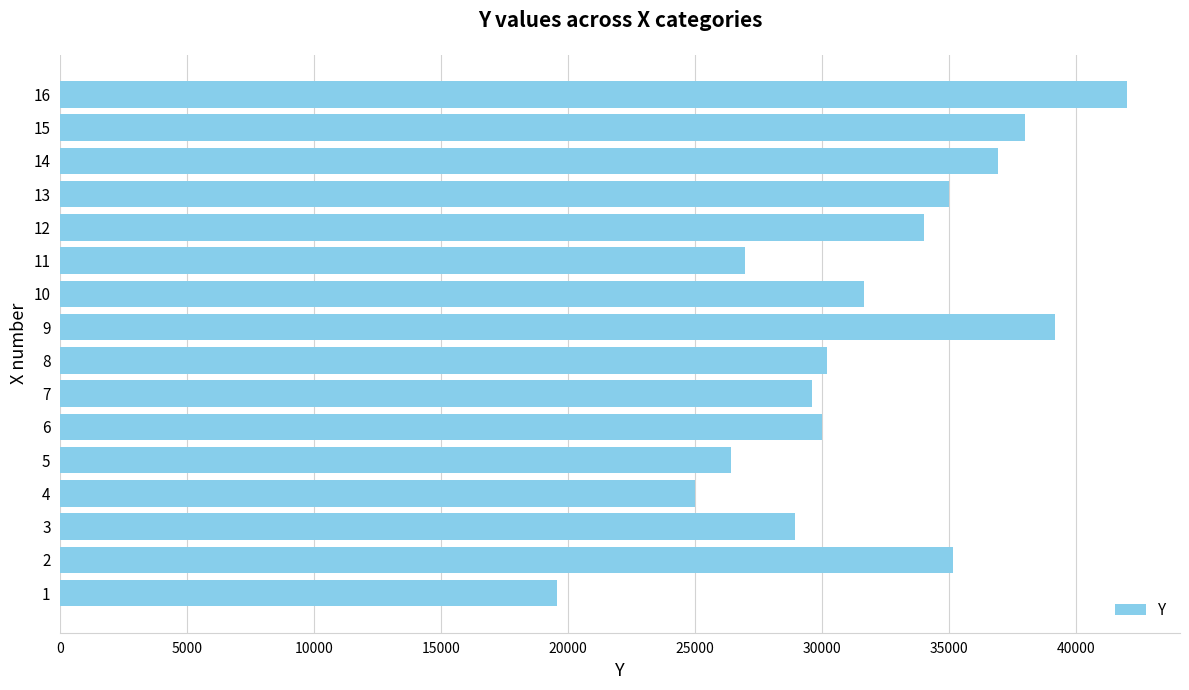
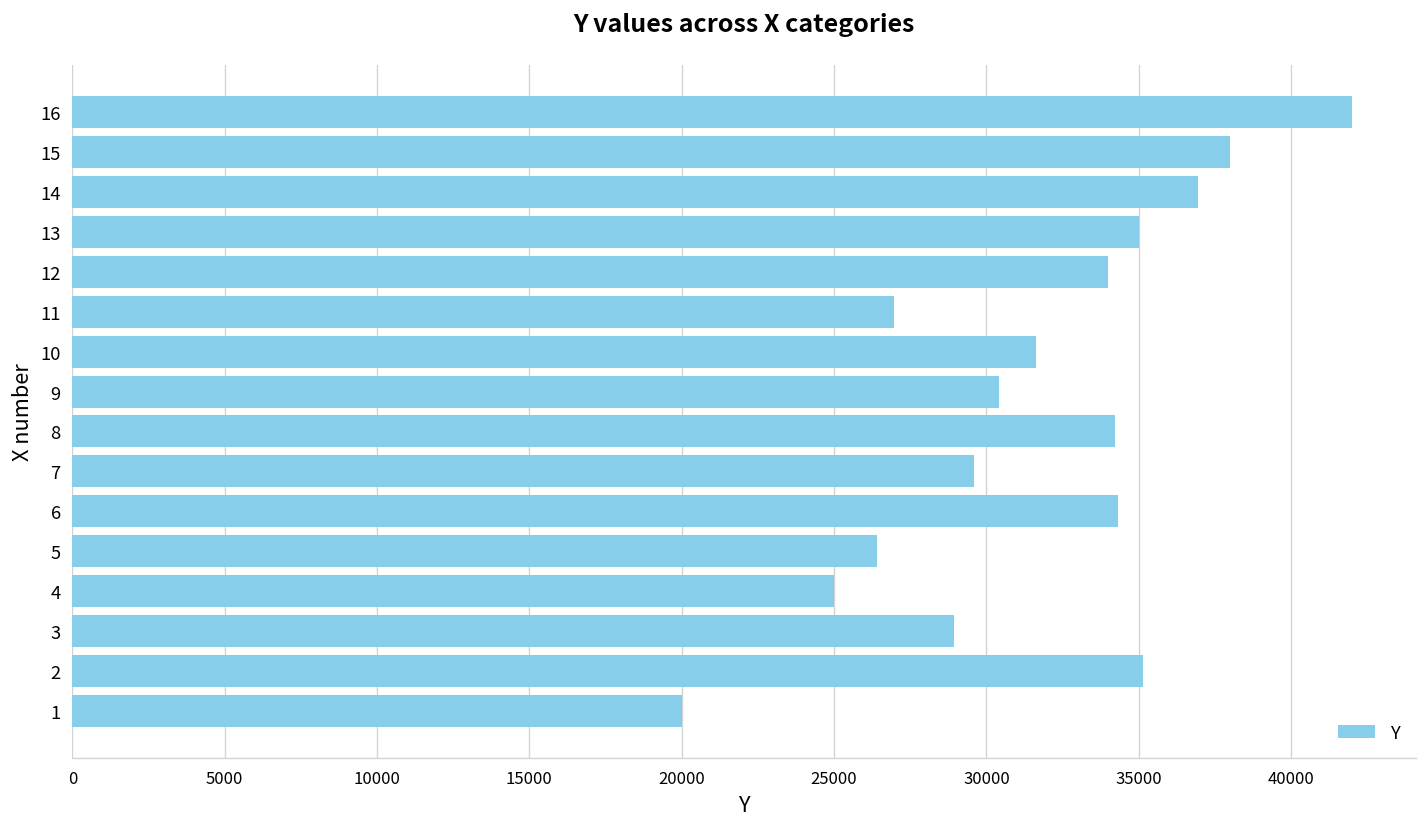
9: 39200 -> 30400
8: 30200 -> 34200
6: 30000 -> 34300
1: 19600 -> 20000
